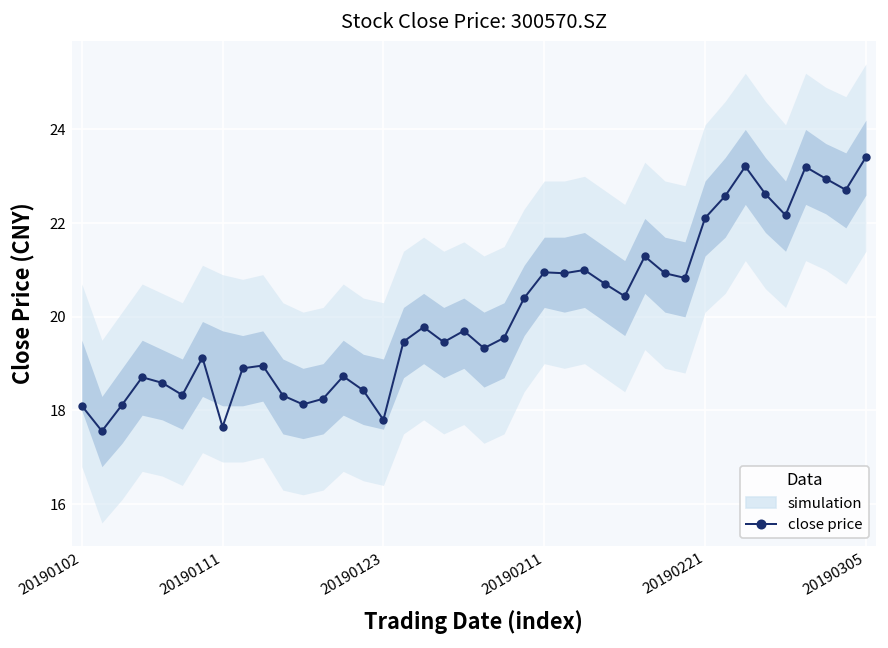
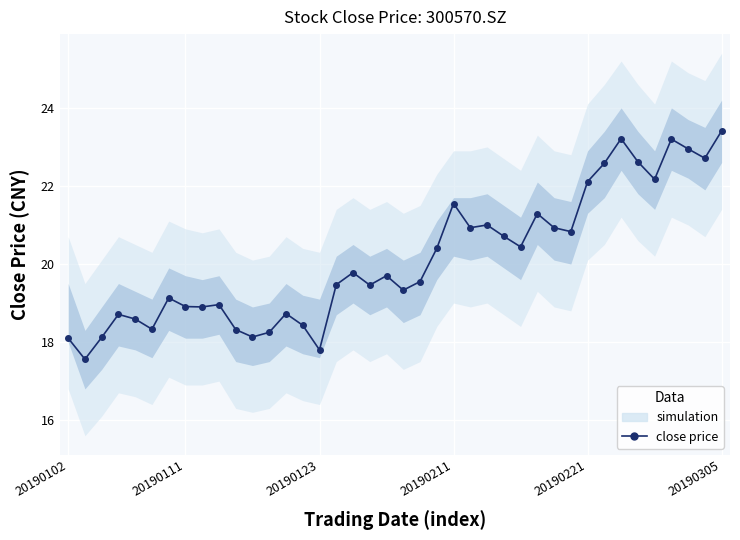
close price, 20190111: 17.7 -> 18.9
close price, 20190211: 21.0 -> 21.6
